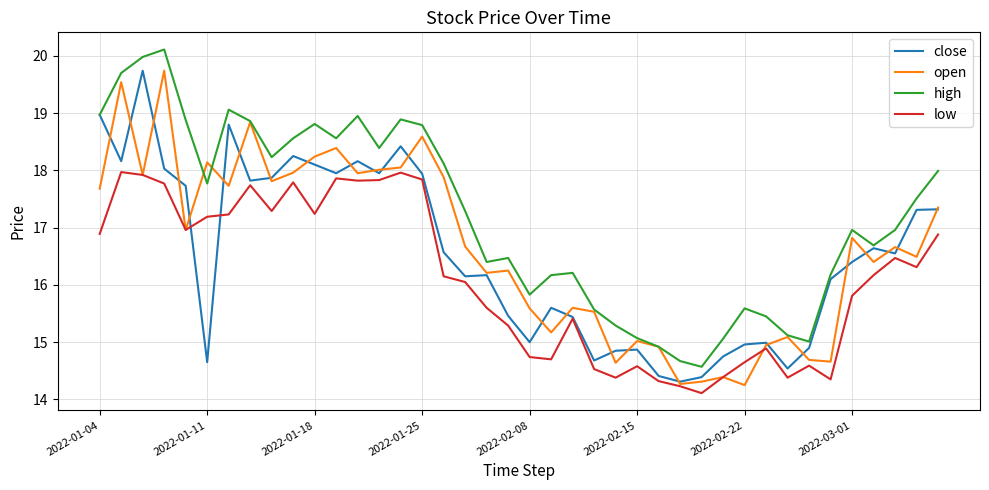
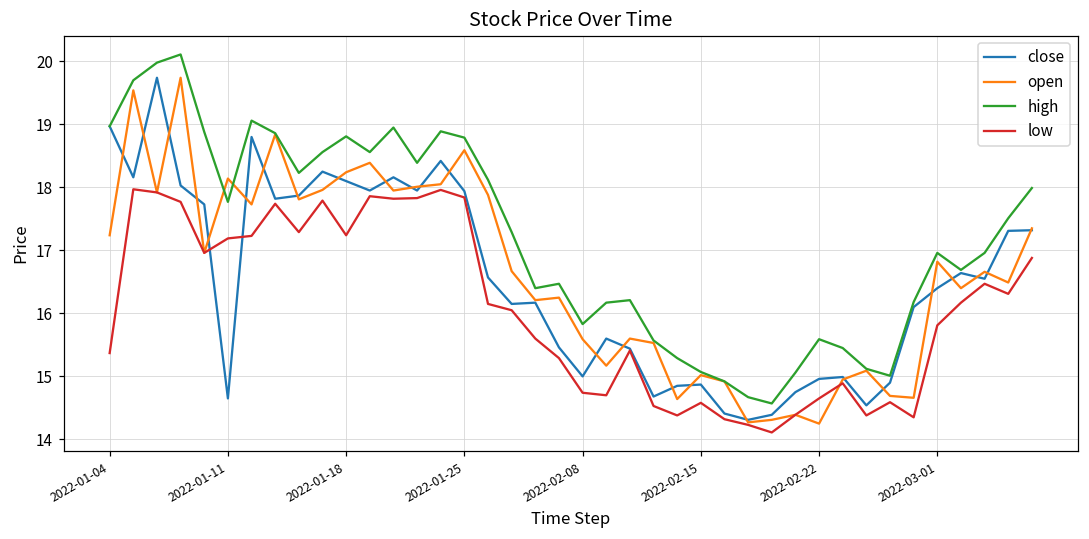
open, 2022-01-04: 17.7 -> 17.2
low, 2022-01-04: 16.9 -> 15.4
